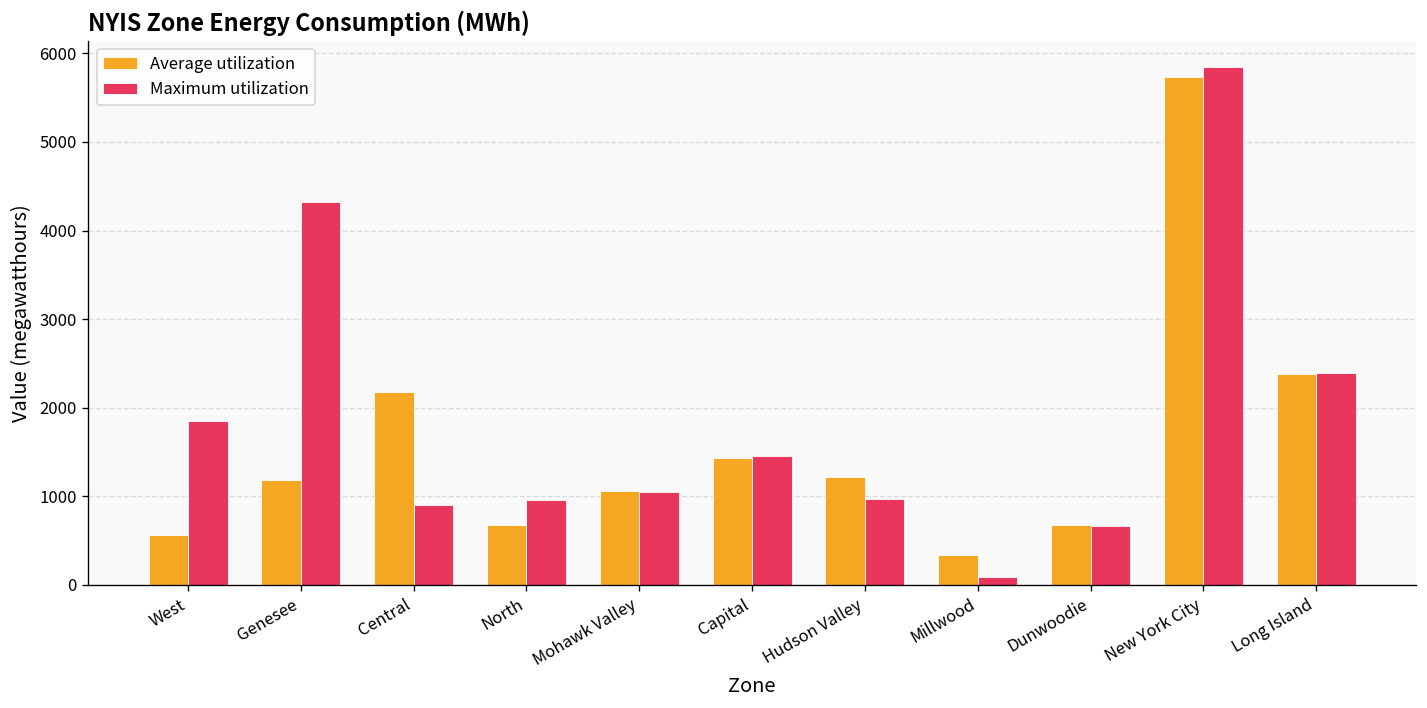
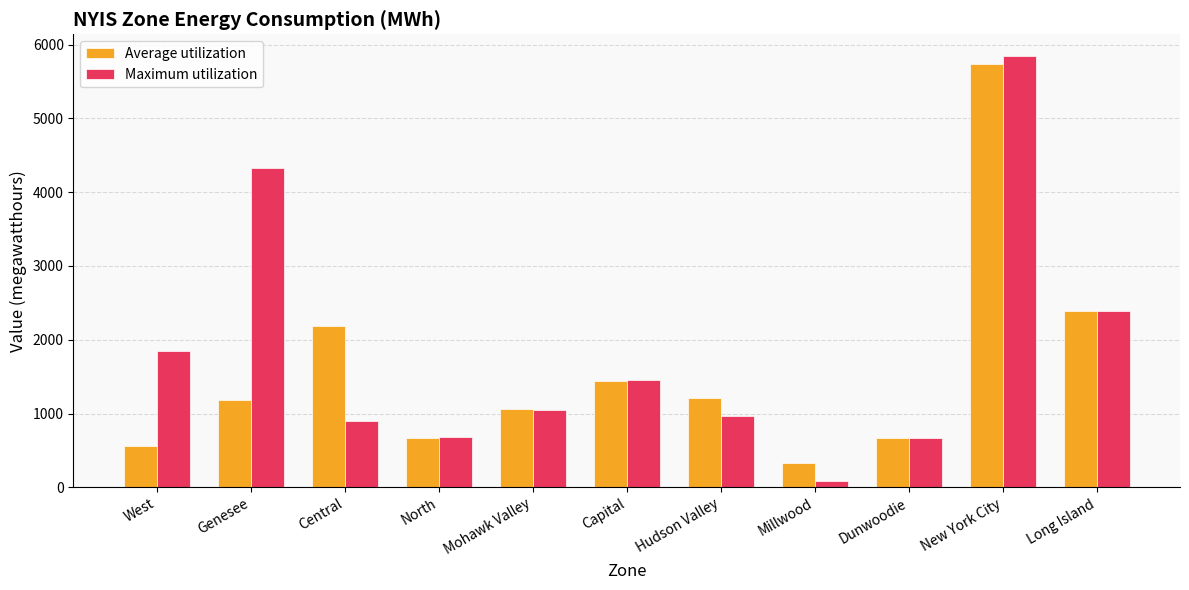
Maximum utilization, North: 1000 -> 700
